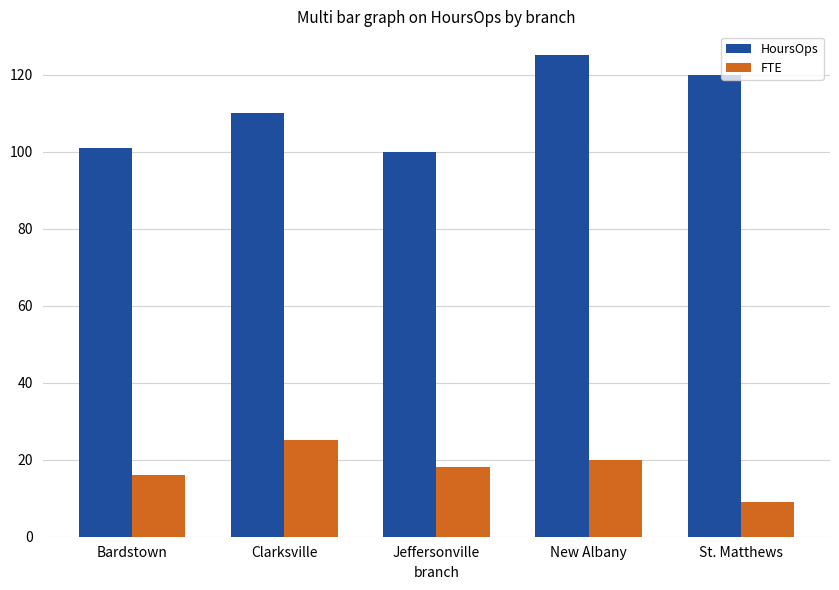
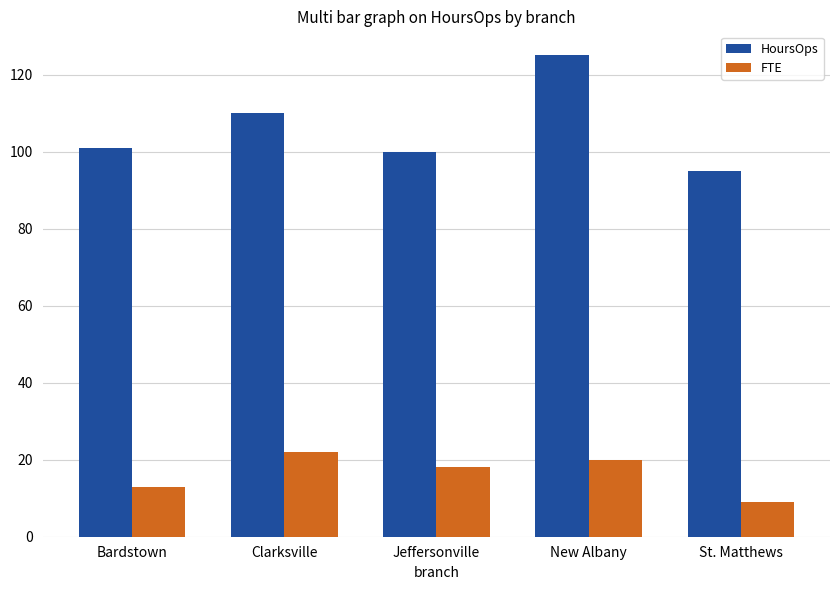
FTE, Bardstown: 16 -> 13
FTE, Clarksville: 25 -> 22
HoursOps, St. Matthews: 120 -> 95
